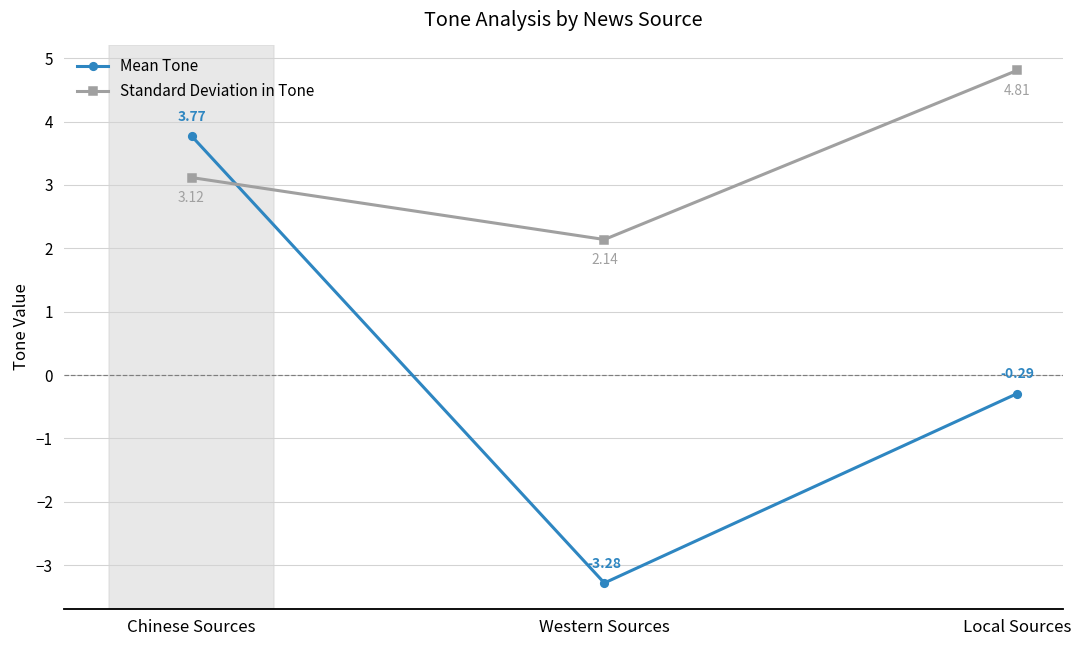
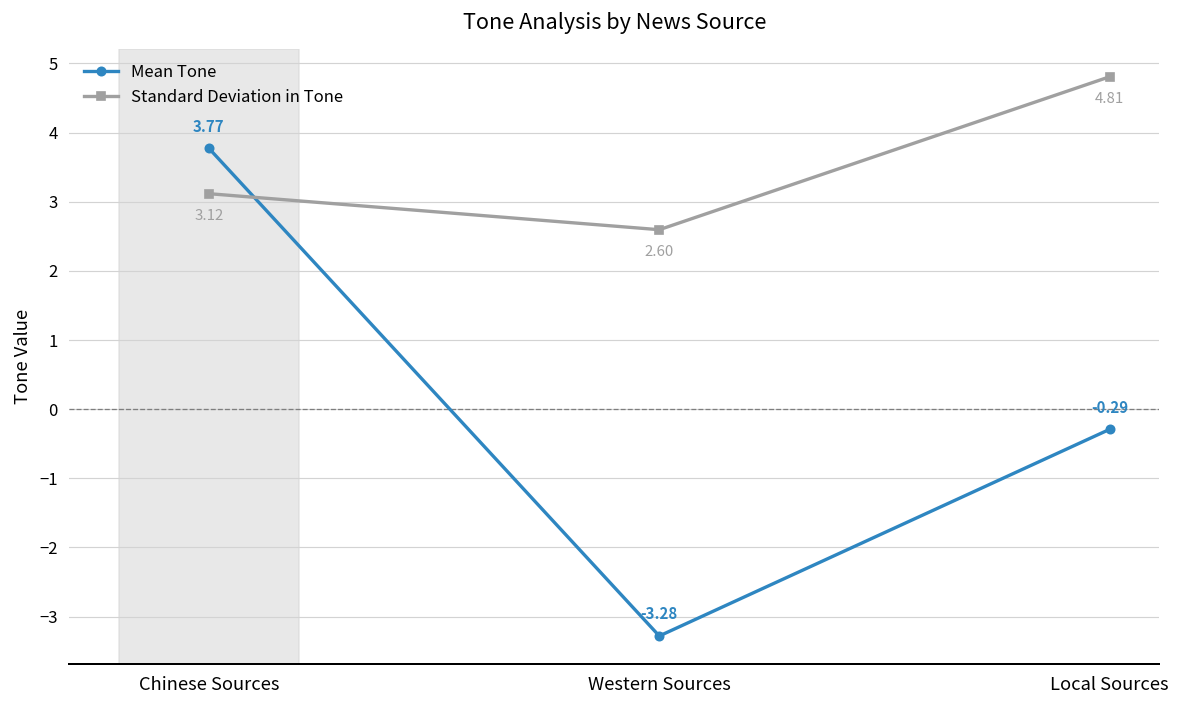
Standard Deviation in Tone, Western Sources: 2.14 -> 2.60
